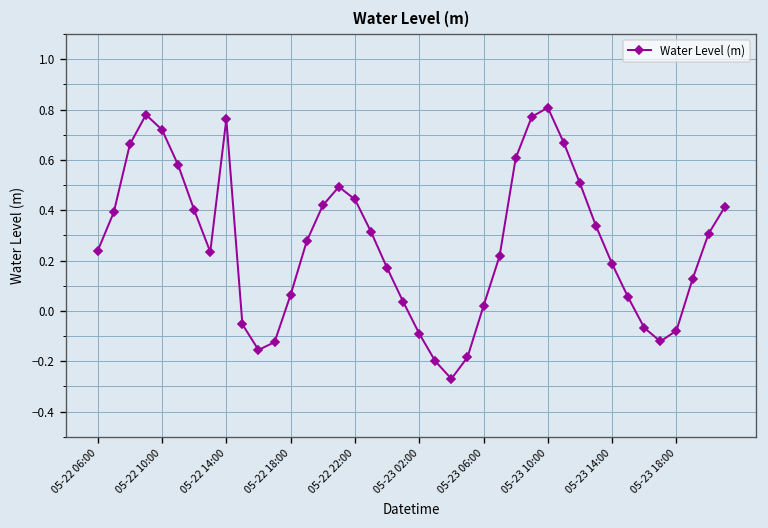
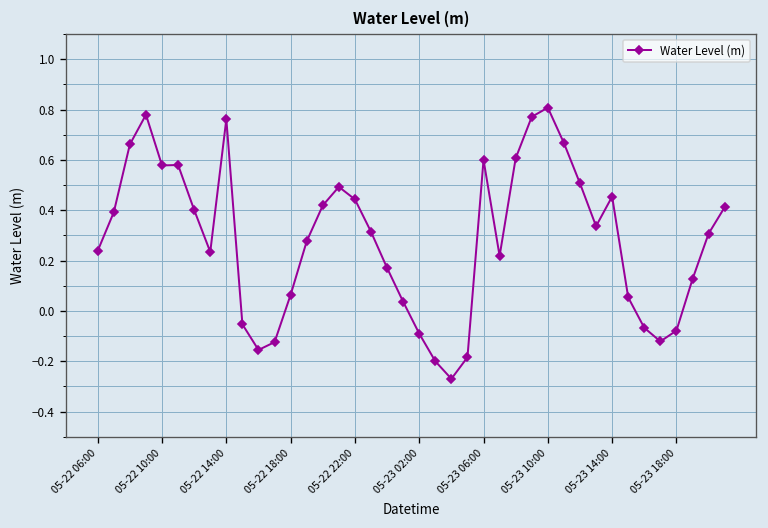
05-22 10:00: 0.72 -> 0.58
05-23 06:00: 0.02 -> 0.60
05-23 14:00: 0.19 -> 0.45
